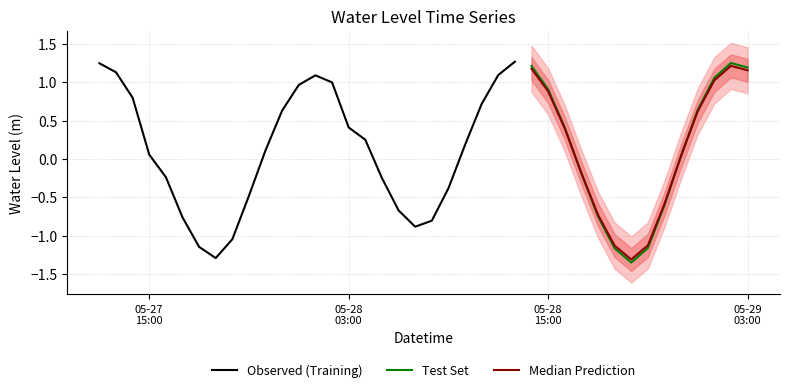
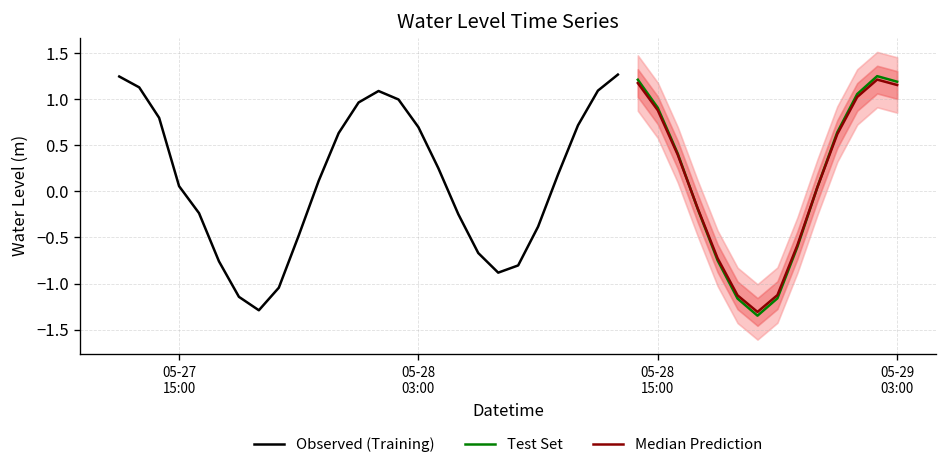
Observed (Training), 05-28 03:00: 0.4 -> 0.7
